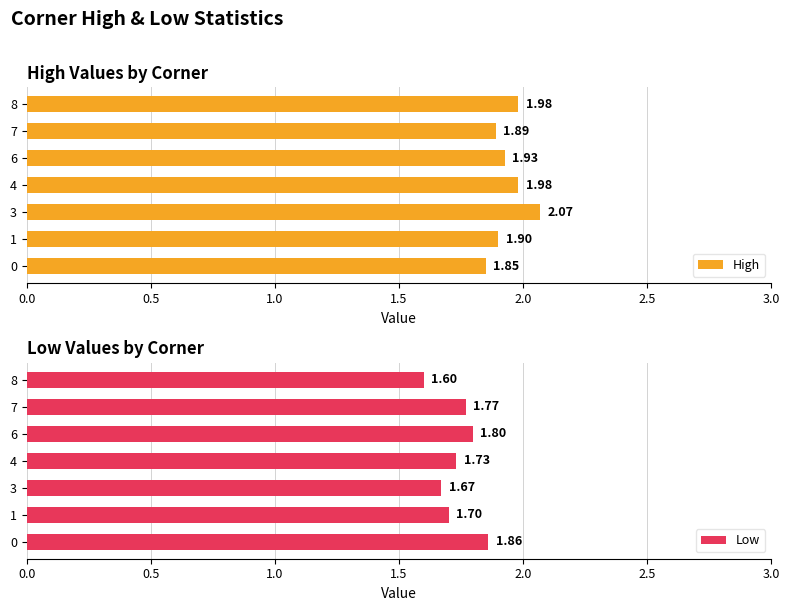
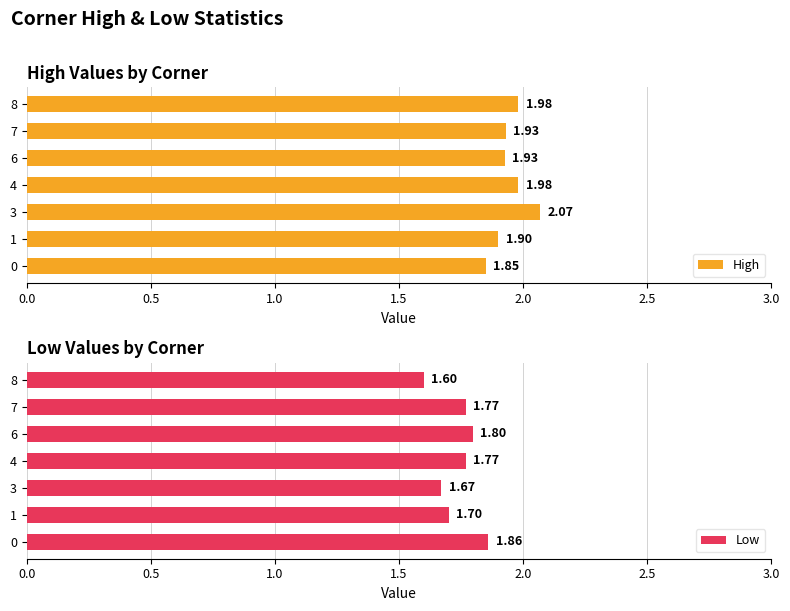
High Values by Corner, 7: 1.89 -> 1.93
Low Values by Corner, 4: 1.73 -> 1.77
